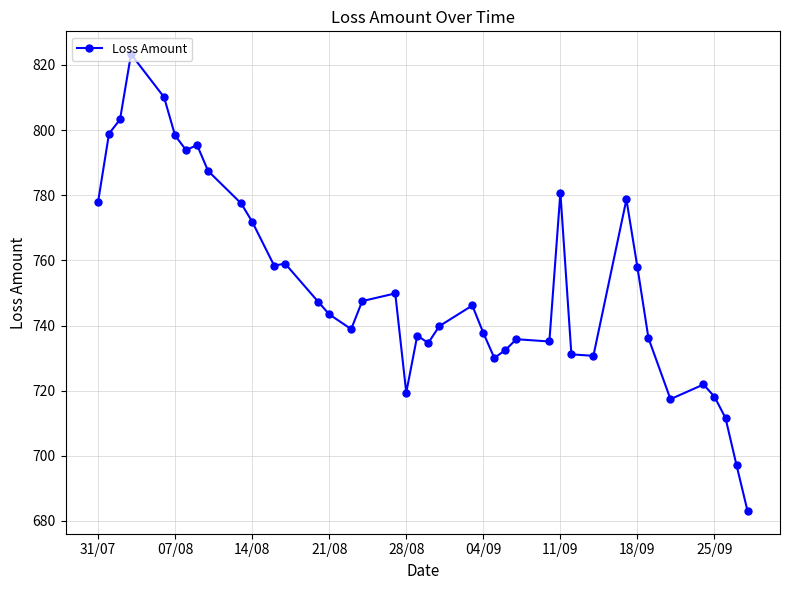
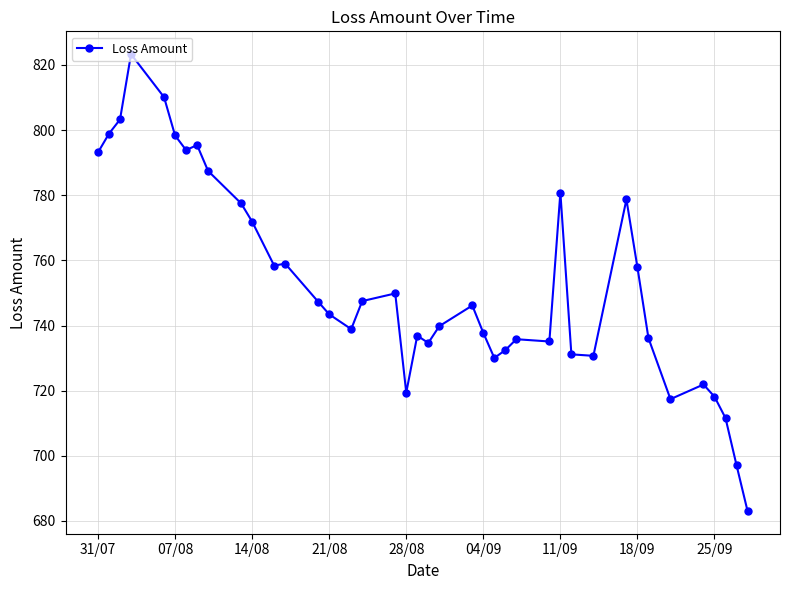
31/07: 778 -> 793
